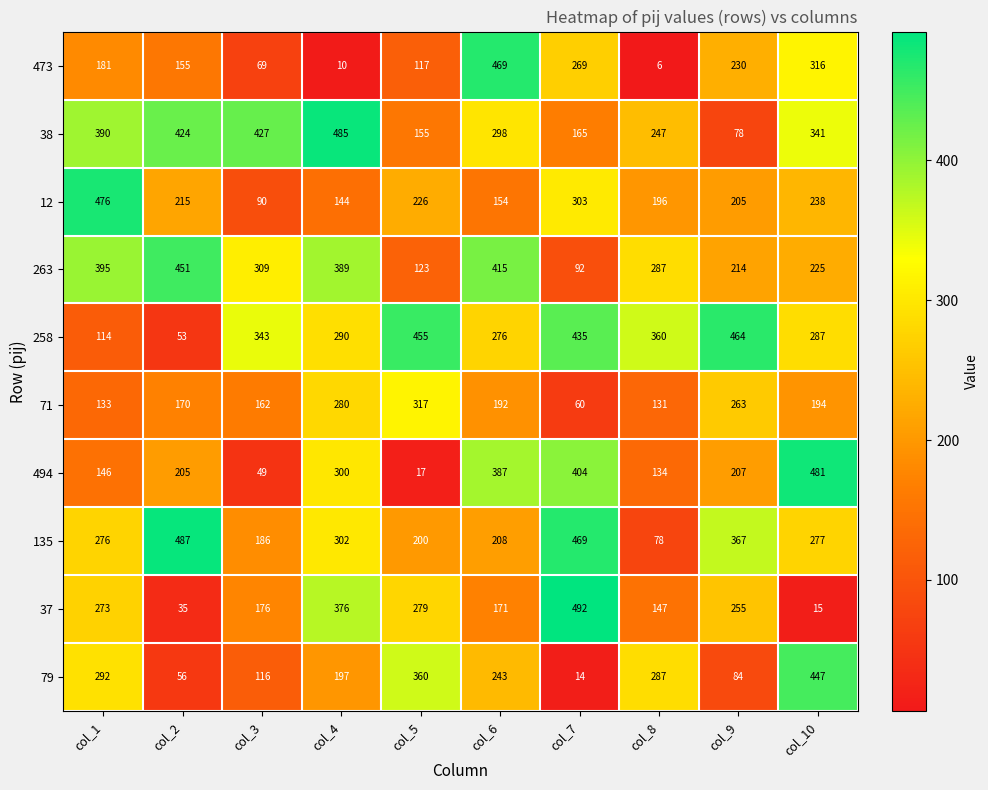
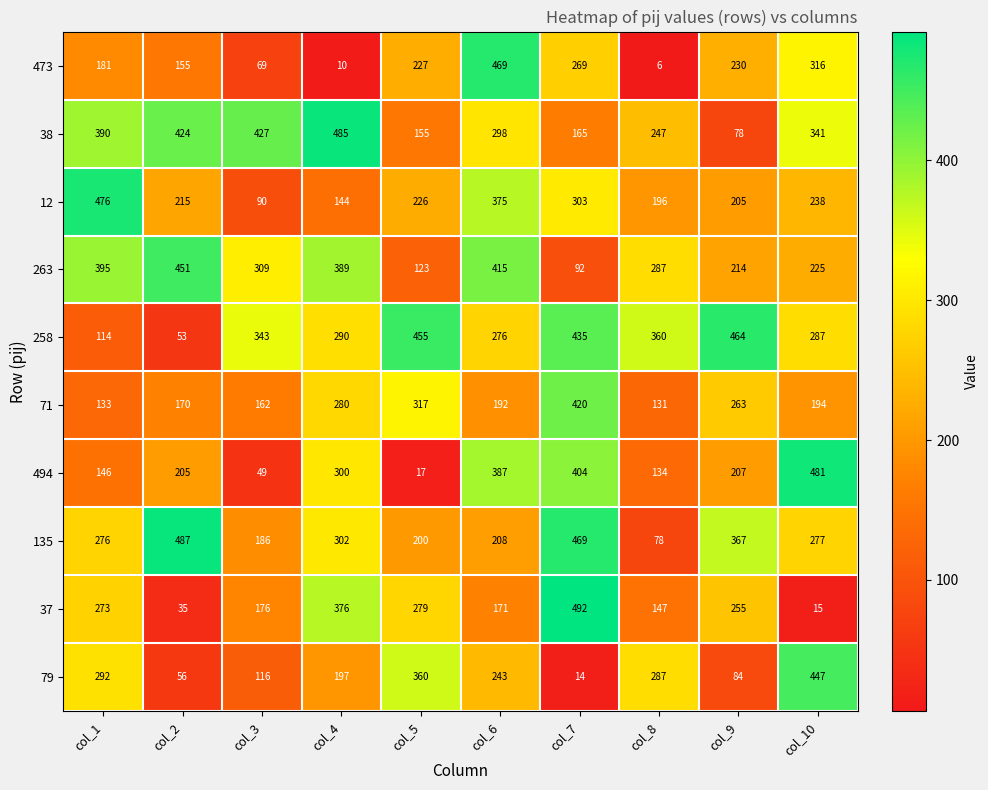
473, col_5: 117 -> 227
12, col_6: 154 -> 375
71, col_7: 60 -> 420
